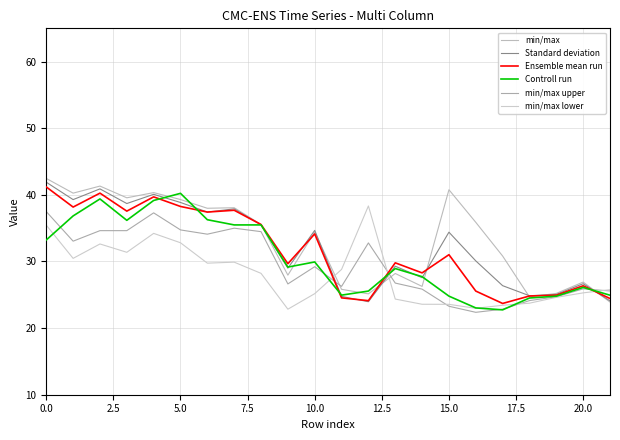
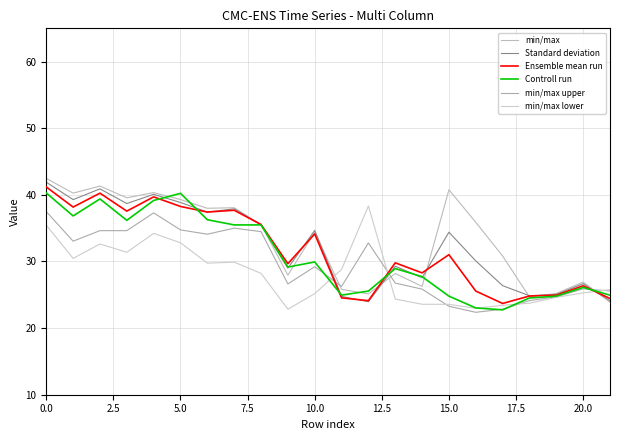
Controll run, 0.0: 33 -> 40
